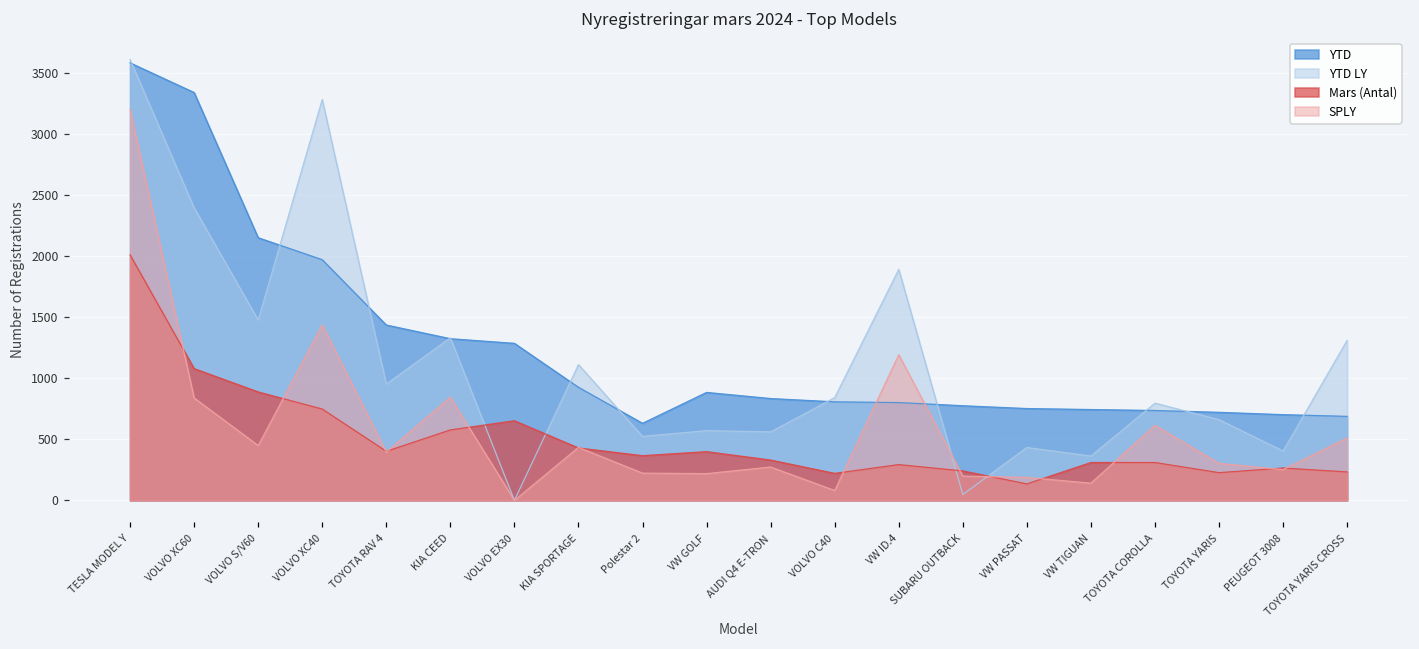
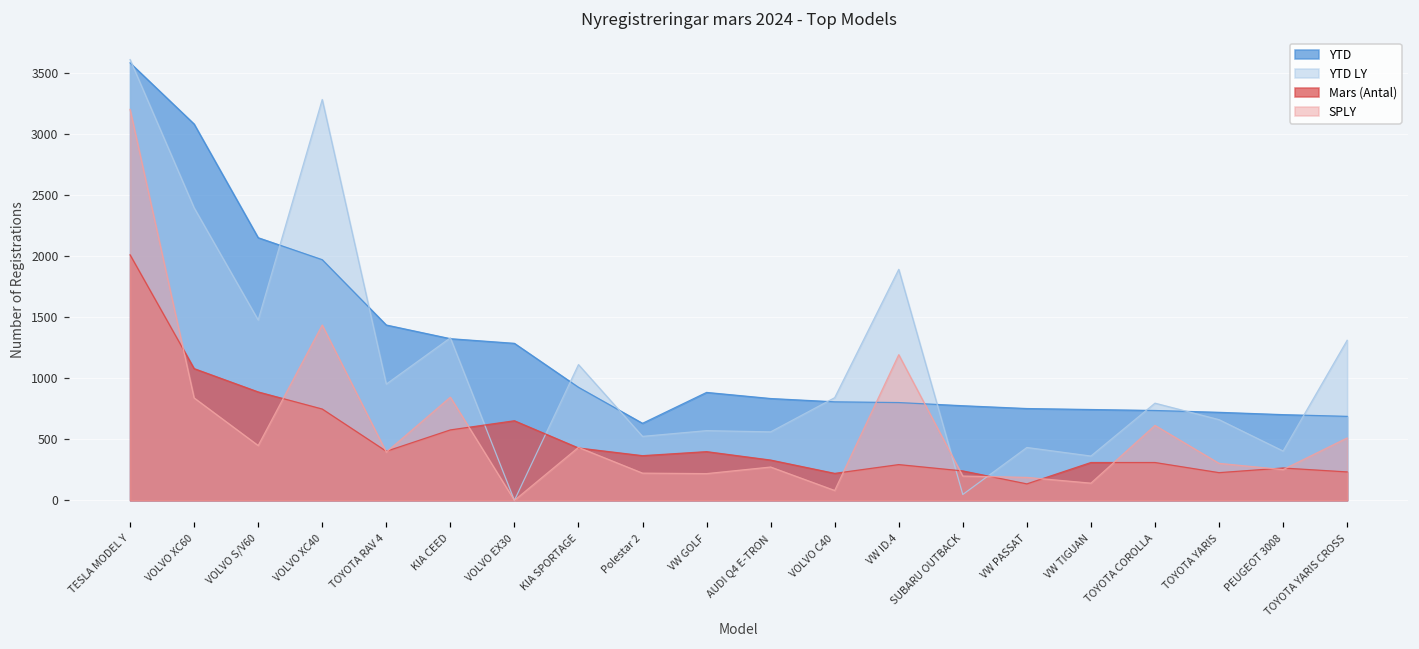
YTD, VOLVO XC60: 3340 -> 3080
